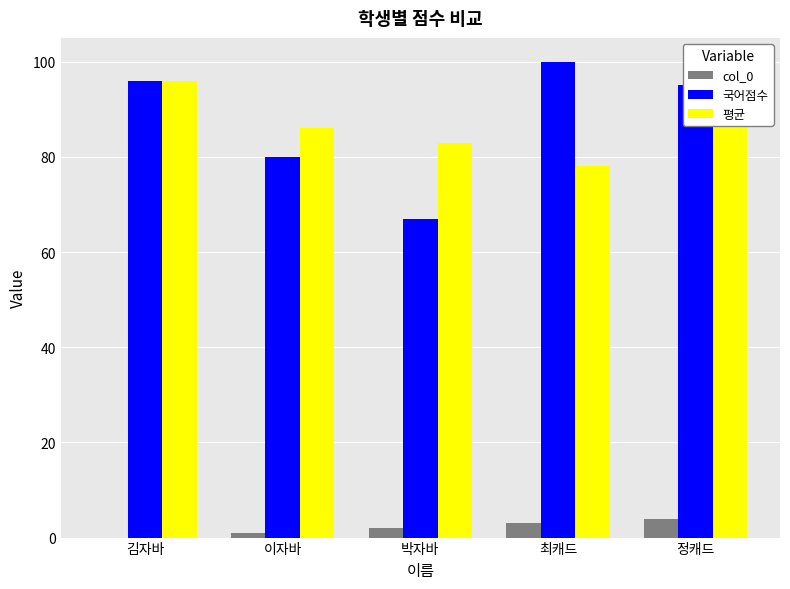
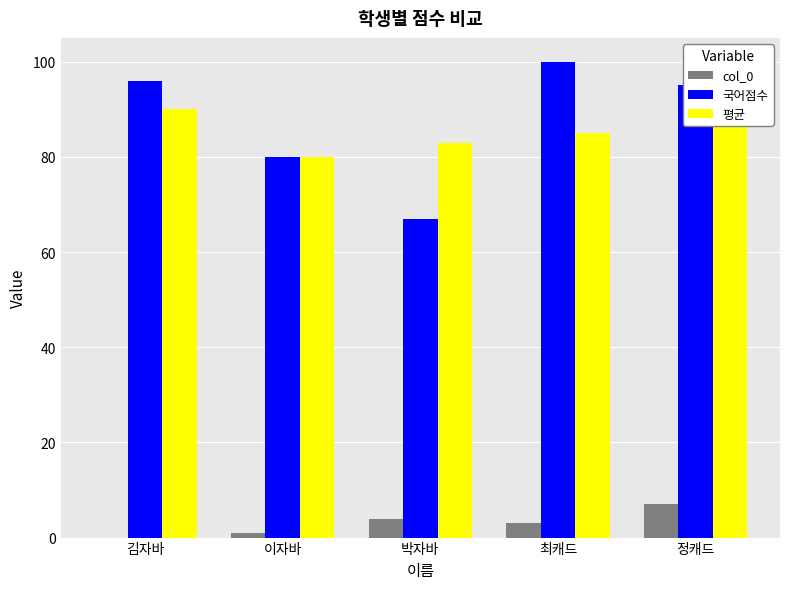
평균, 김자바: 96 -> 90
평균, 이자바: 86 -> 80
col_0, 박자바: 2 -> 4
평균, 최캐드: 78 -> 85
col_0, 정캐드: 4 -> 7
